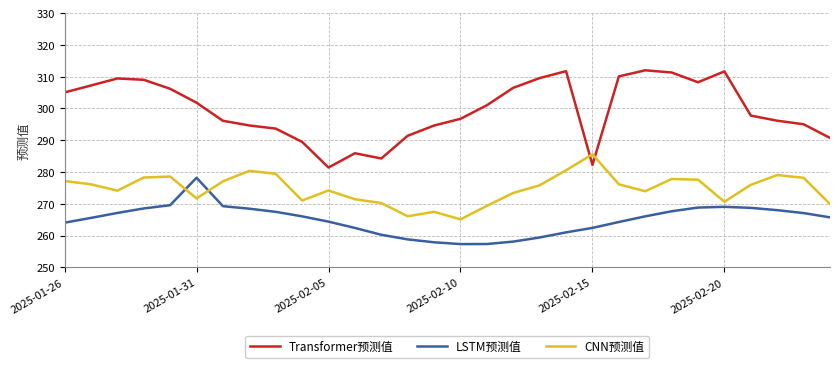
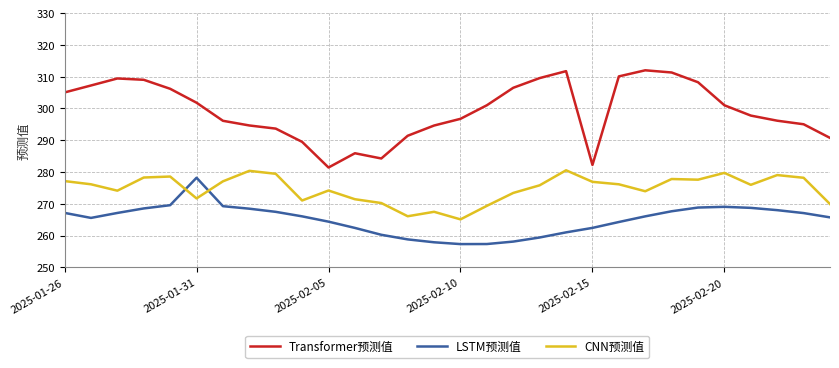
LSTM预测值, 2025-01-26: 264 -> 267
CNN预测值, 2025-02-15: 286 -> 277
Transformer预测值, 2025-02-20: 312 -> 301
CNN预测值, 2025-02-20: 271 -> 280
